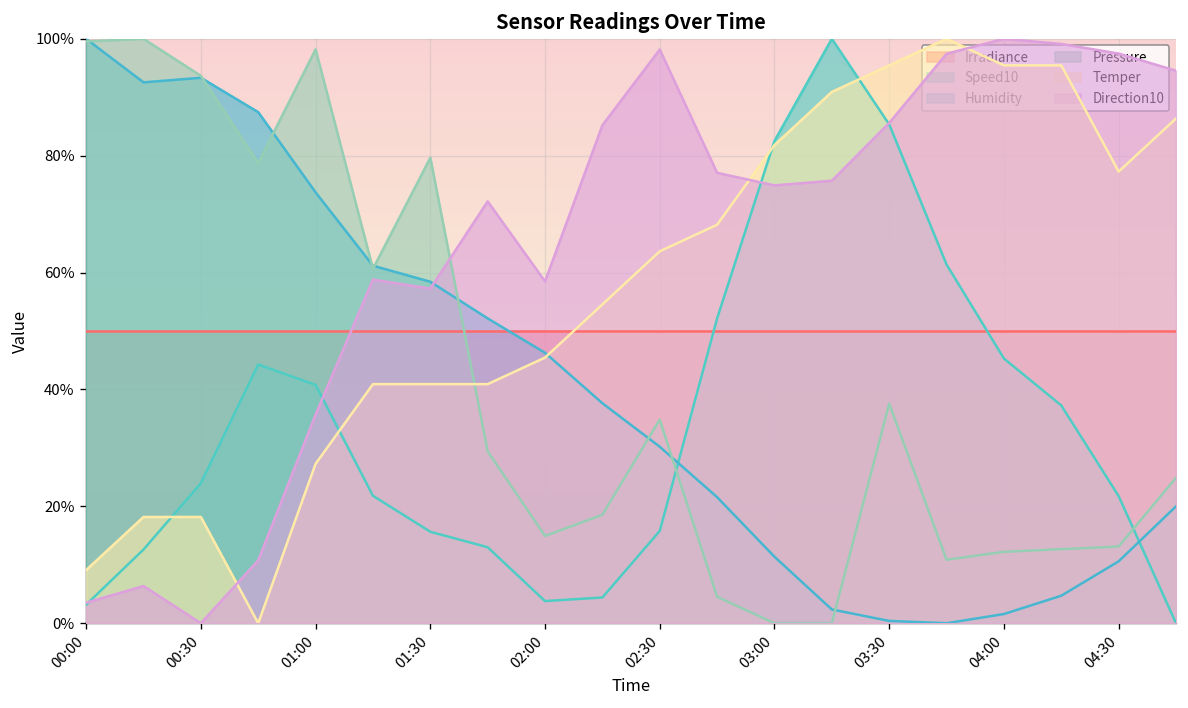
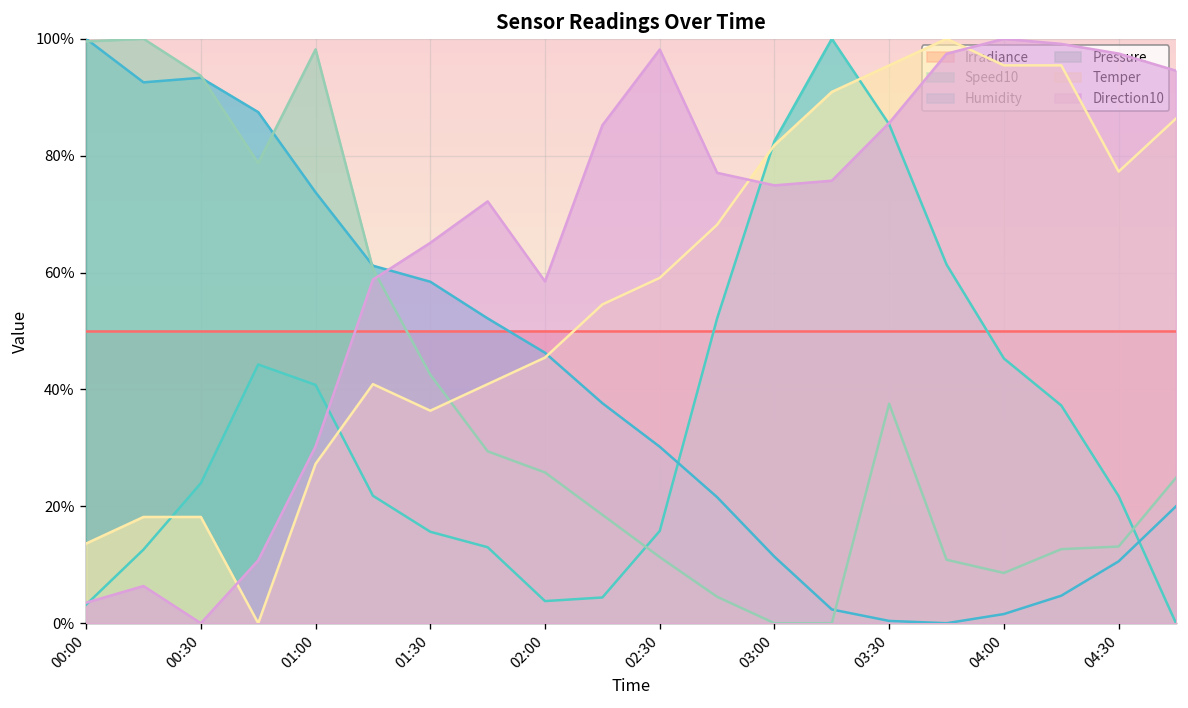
Temper, 00:00: 9% -> 14%
Direction10, 01:00: 36% -> 30%
Pressure, 01:30: 80% -> 43%
Temper, 01:30: 41% -> 36%
Direction10, 01:30: 57% -> 65%
Pressure, 02:00: 15% -> 26%
Pressure, 02:30: 35% -> 11%
Temper, 02:30: 64% -> 59%
Pressure, 04:00: 12% -> 9%
